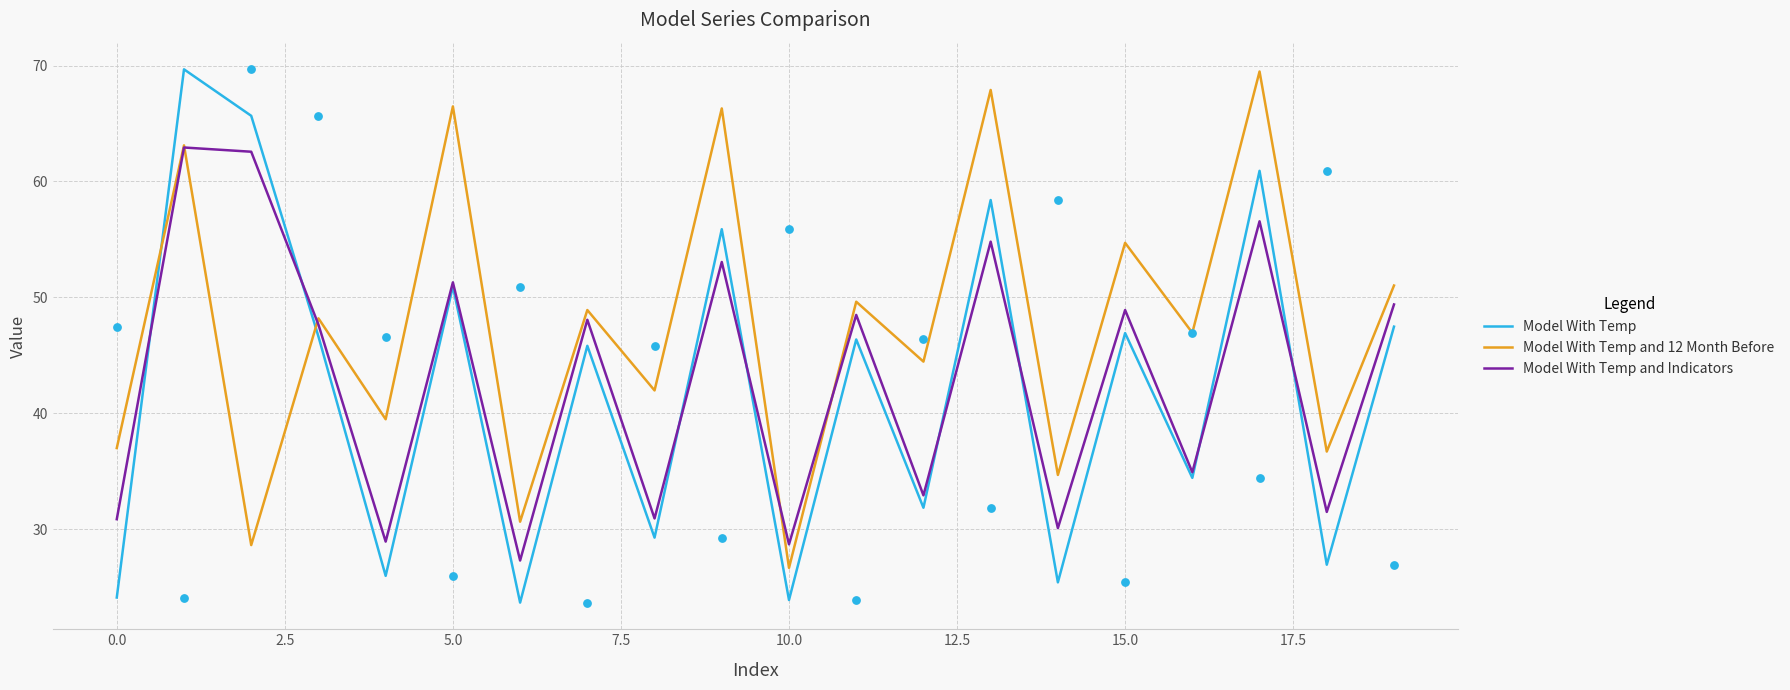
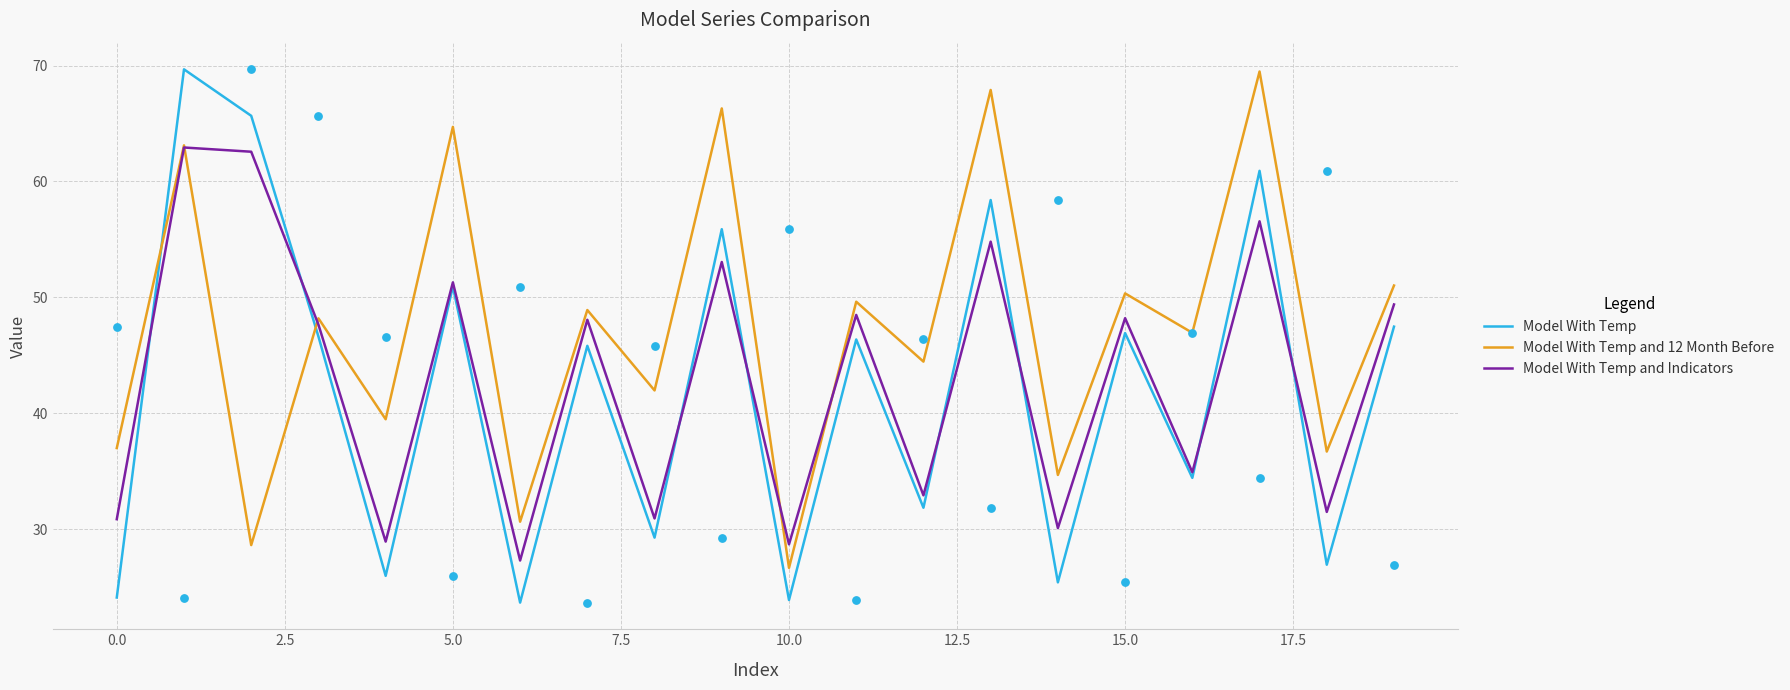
Model With Temp and 12 Month Before, 5.0: 66.5 -> 64.7
Model With Temp and 12 Month Before, 15.0: 54.7 -> 50.3
Model With Temp and Indicators, 15.0: 48.9 -> 48.2
